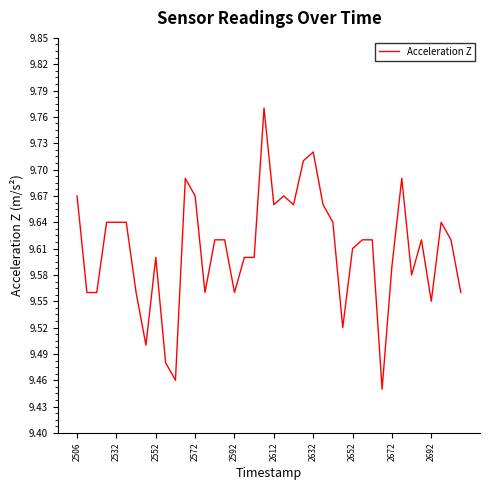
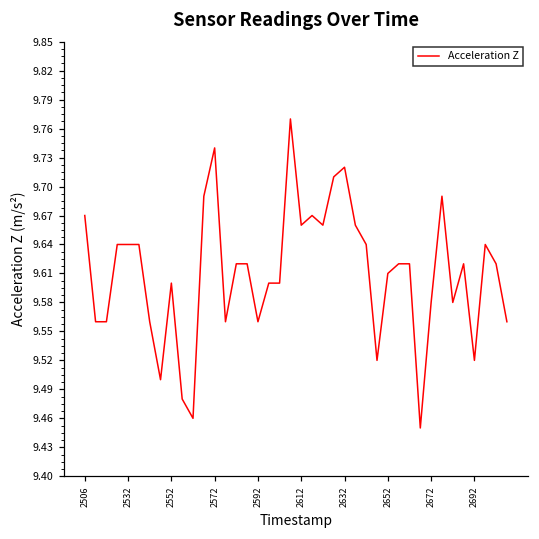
2572: 9.67 -> 9.74
2672: 9.59 -> 9.58
2692: 9.55 -> 9.52
